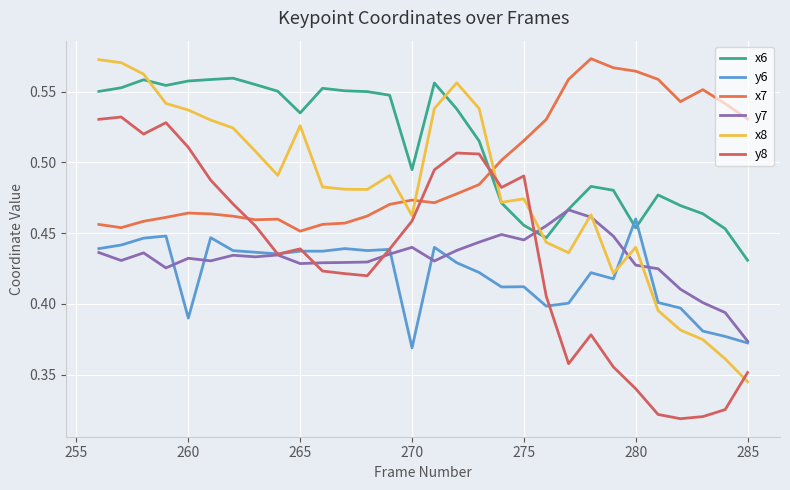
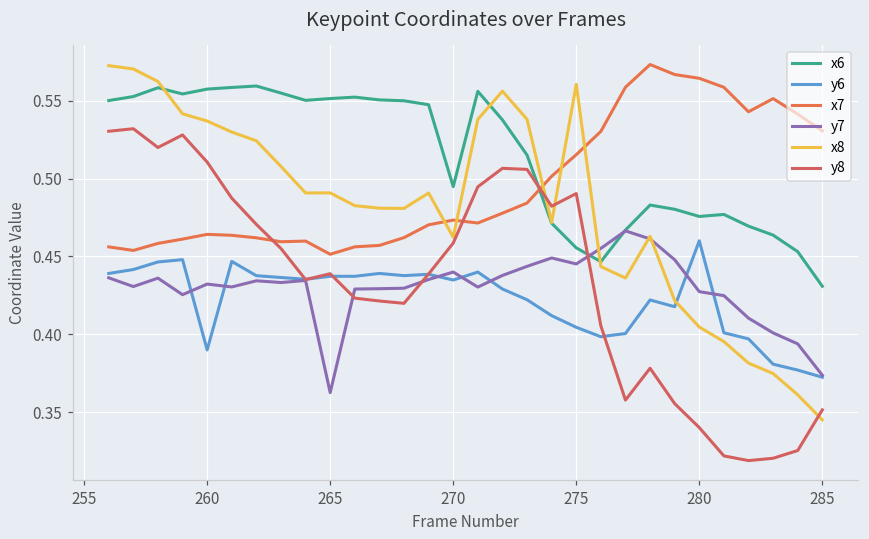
x6, 265: 0.535 -> 0.551
y7, 265: 0.429 -> 0.363
x8, 265: 0.526 -> 0.491
y6, 270: 0.369 -> 0.435
y6, 275: 0.412 -> 0.405
x8, 275: 0.474 -> 0.561
x6, 280: 0.454 -> 0.476
x8, 280: 0.440 -> 0.405
